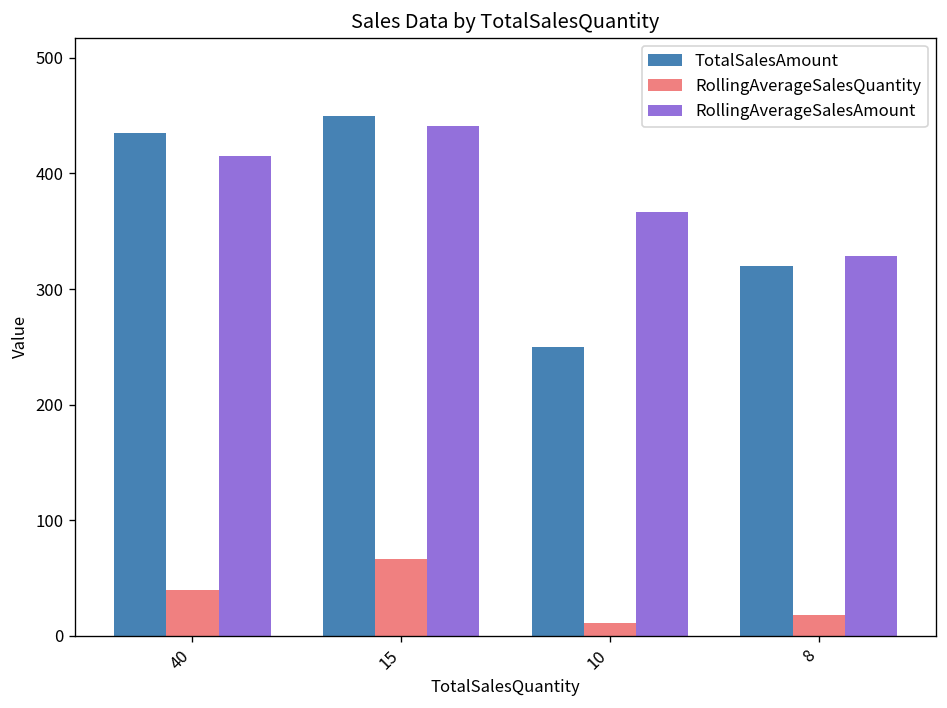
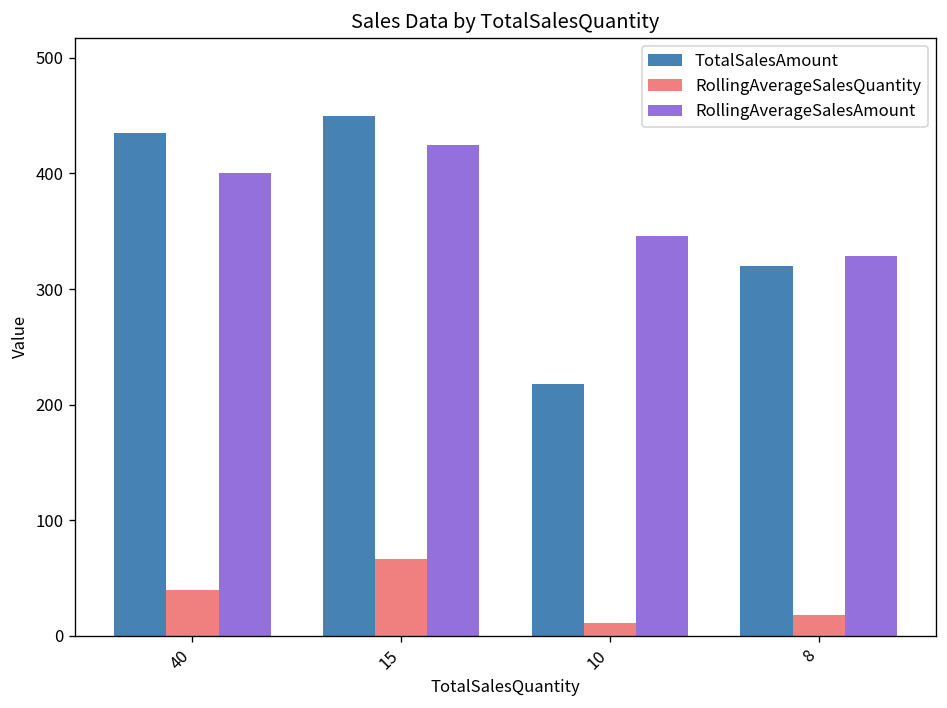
RollingAverageSalesAmount, 40: 420 -> 400
RollingAverageSalesAmount, 15: 440 -> 430
TotalSalesAmount, 10: 250 -> 220
RollingAverageSalesAmount, 10: 370 -> 350
